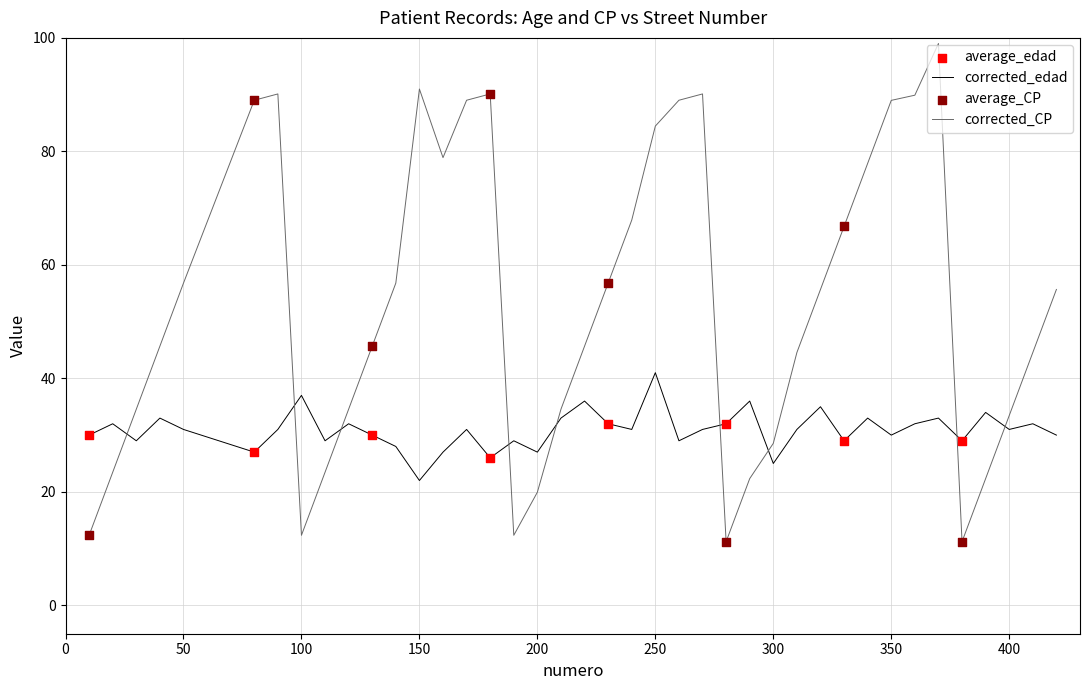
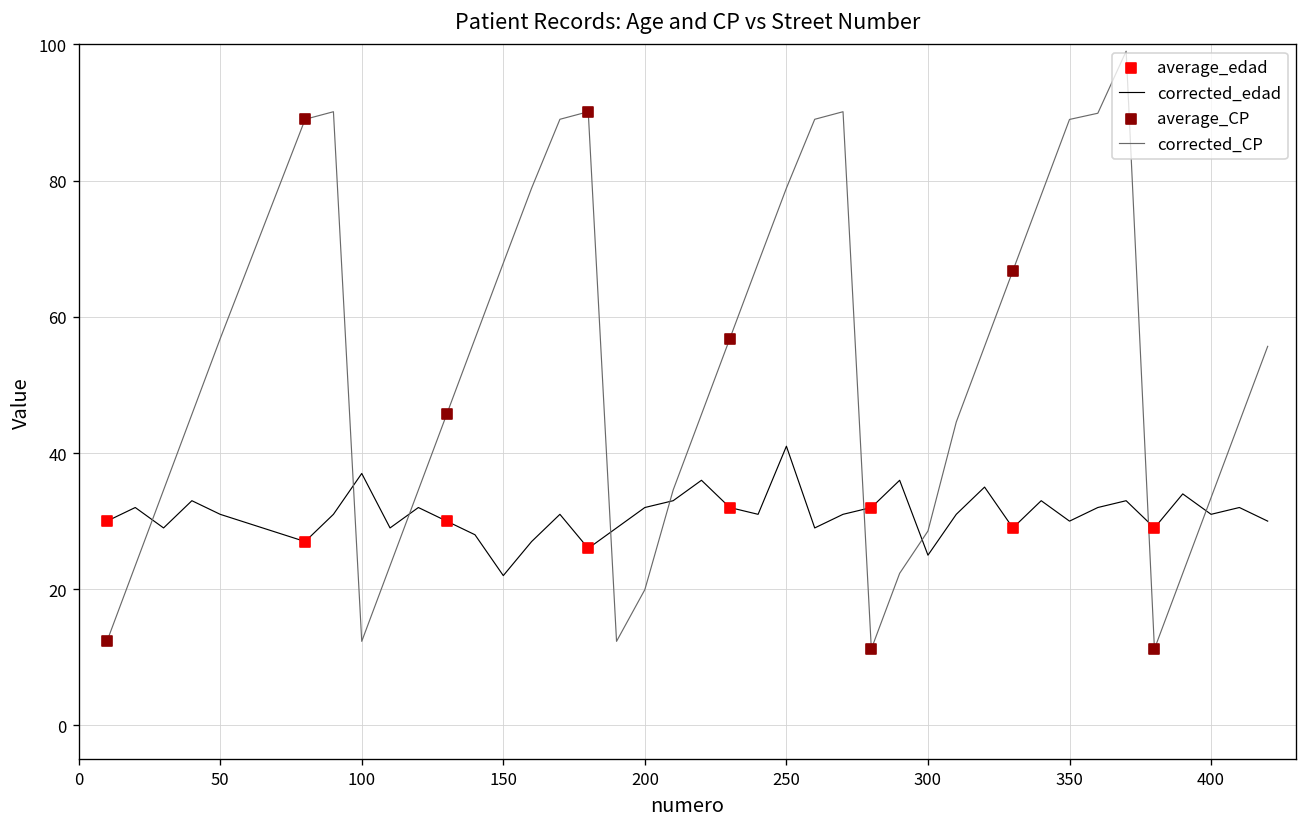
corrected_CP, 150: 91 -> 68
corrected_edad, 200: 27 -> 32
corrected_CP, 250: 84 -> 79
